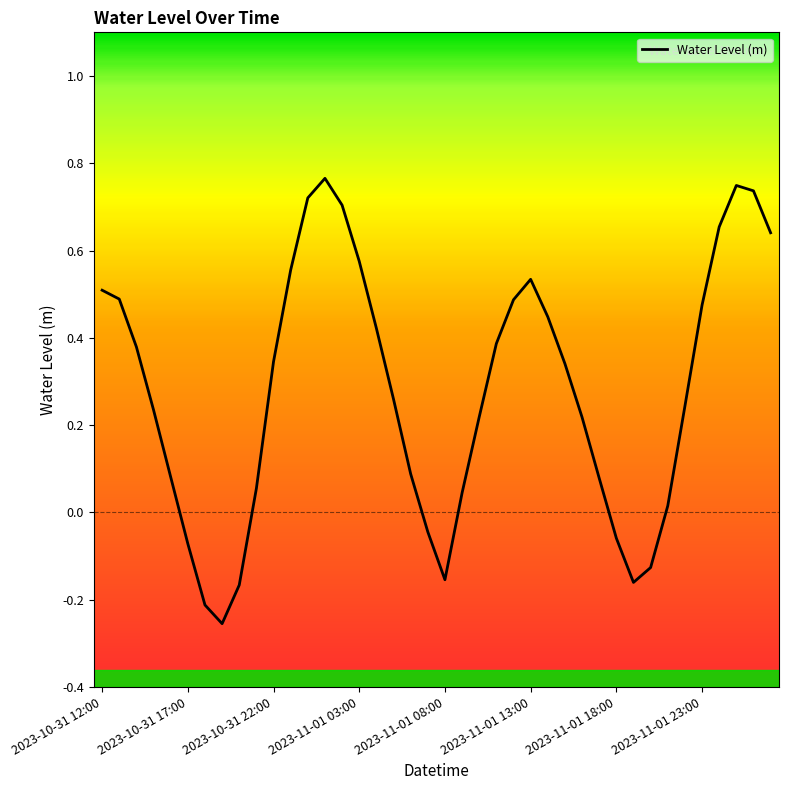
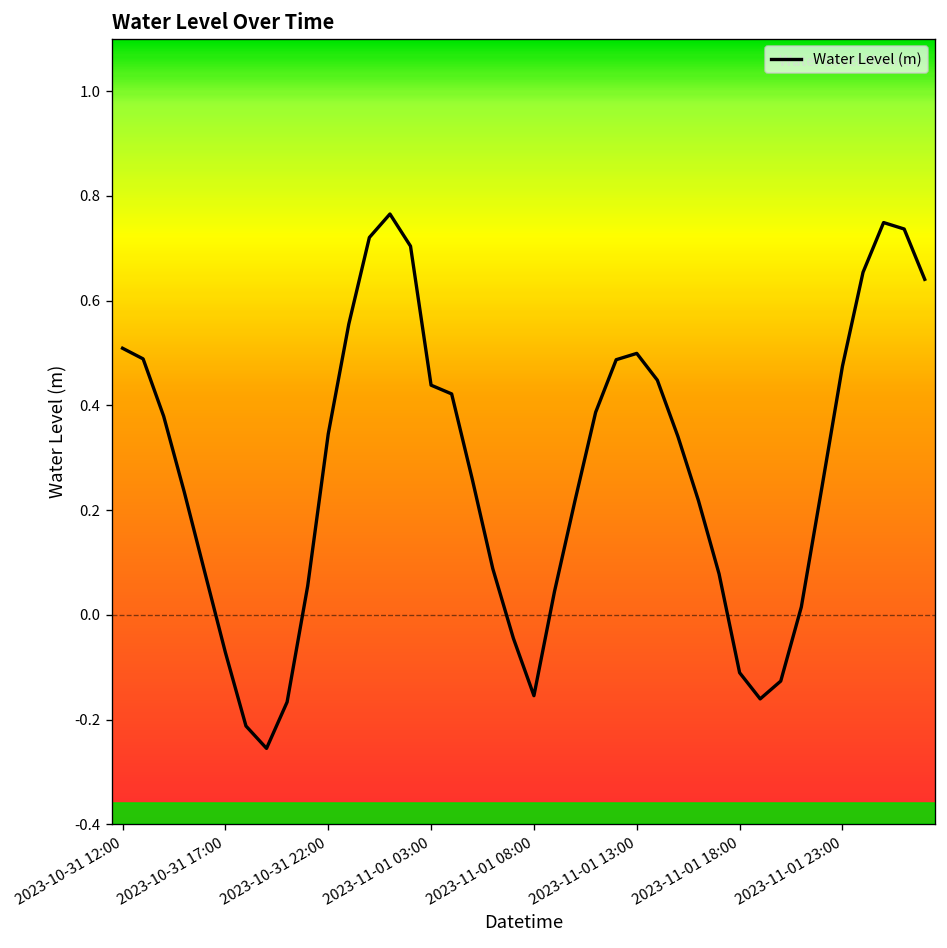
2023-11-01 03:00: 0.58 -> 0.44
2023-11-01 13:00: 0.53 -> 0.50
2023-11-01 18:00: -0.06 -> -0.11
